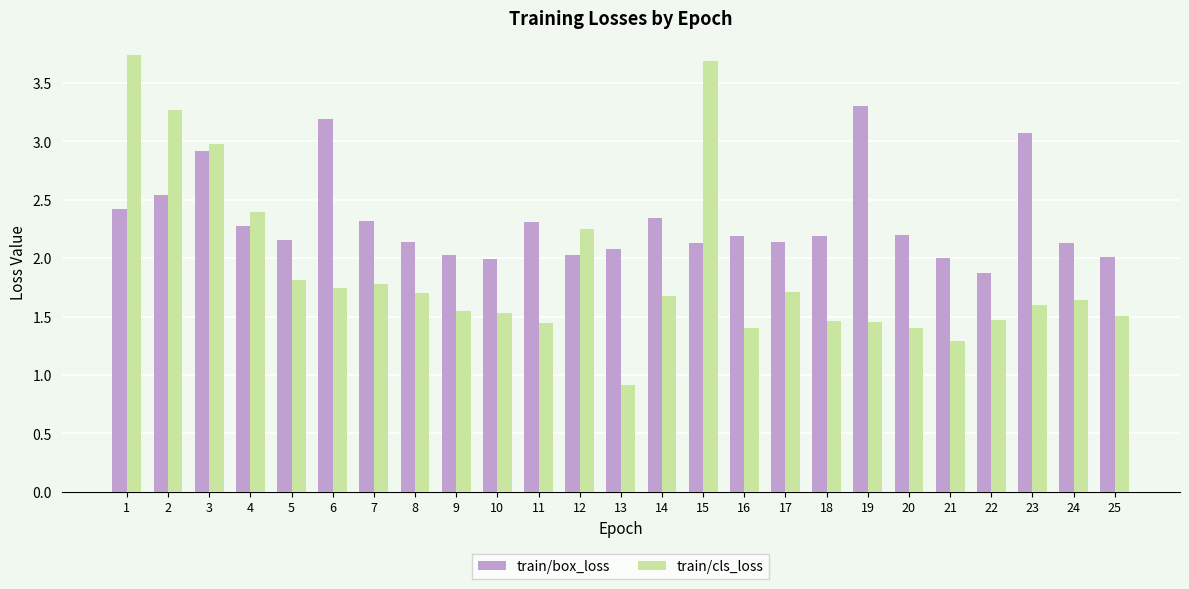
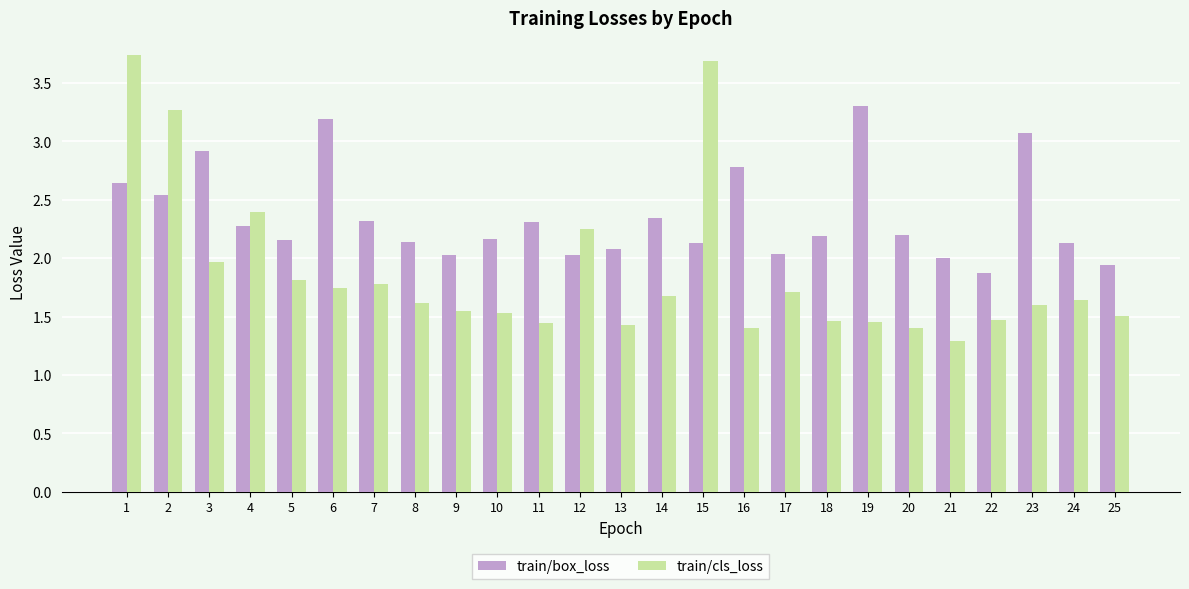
train/box_loss, 1: 2.42 -> 2.64
train/cls_loss, 3: 2.98 -> 1.97
train/cls_loss, 8: 1.70 -> 1.61
train/box_loss, 10: 1.99 -> 2.17
train/cls_loss, 13: 0.92 -> 1.42
train/box_loss, 16: 2.19 -> 2.78
train/box_loss, 17: 2.14 -> 2.04
train/box_loss, 25: 2.01 -> 1.94
